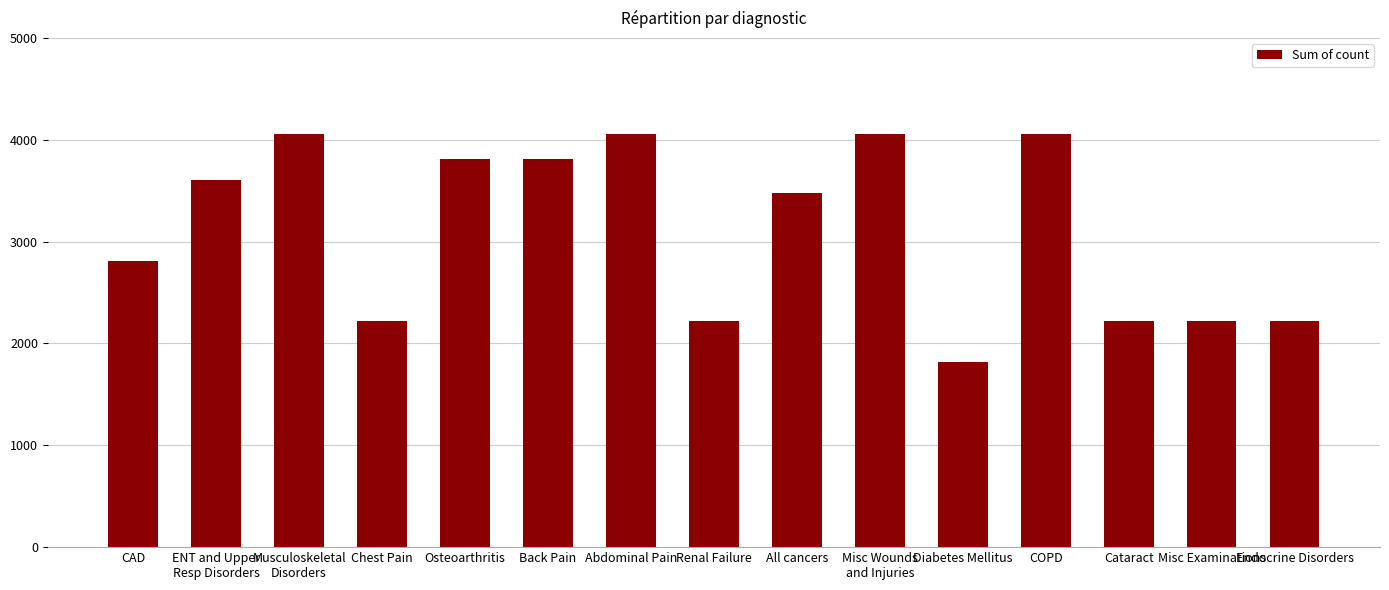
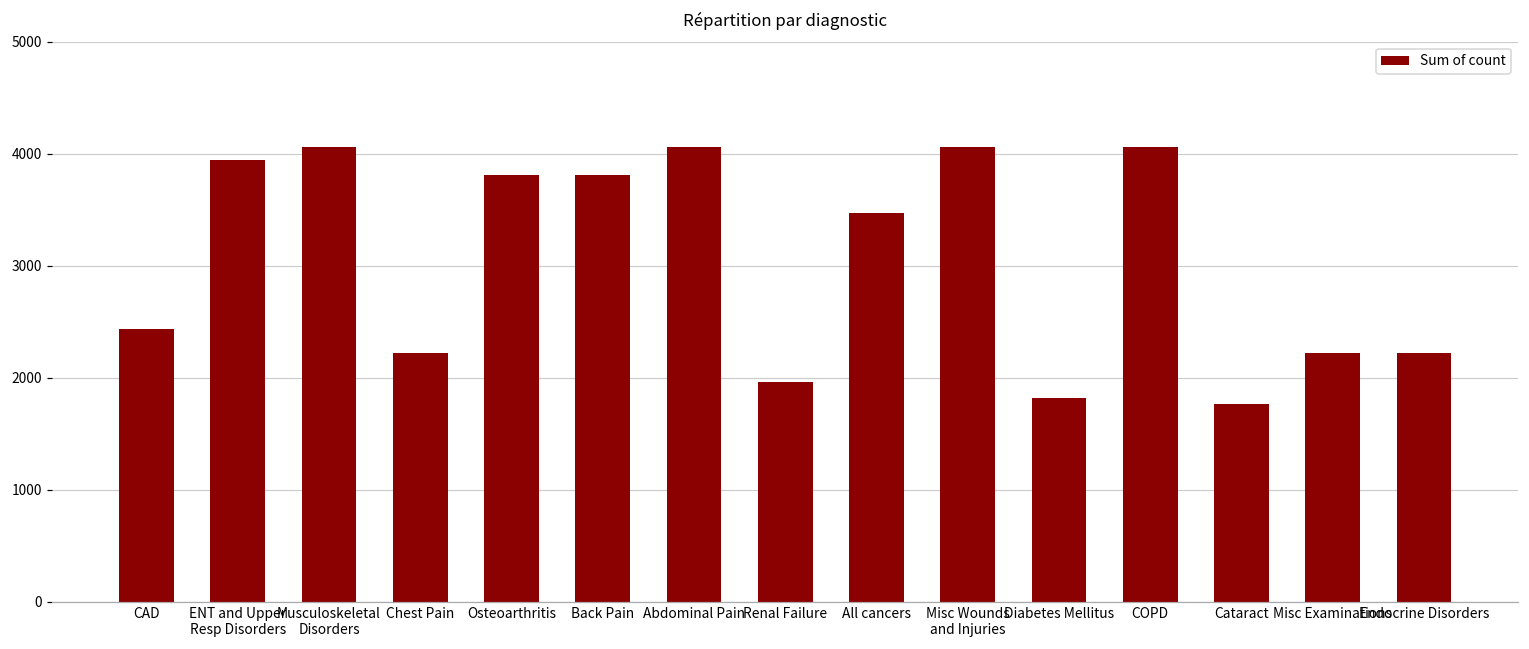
CAD: 2810 -> 2440
ENT and Upper Resp Disorders: 3600 -> 3940
Renal Failure: 2220 -> 1970
Cataract: 2220 -> 1770
